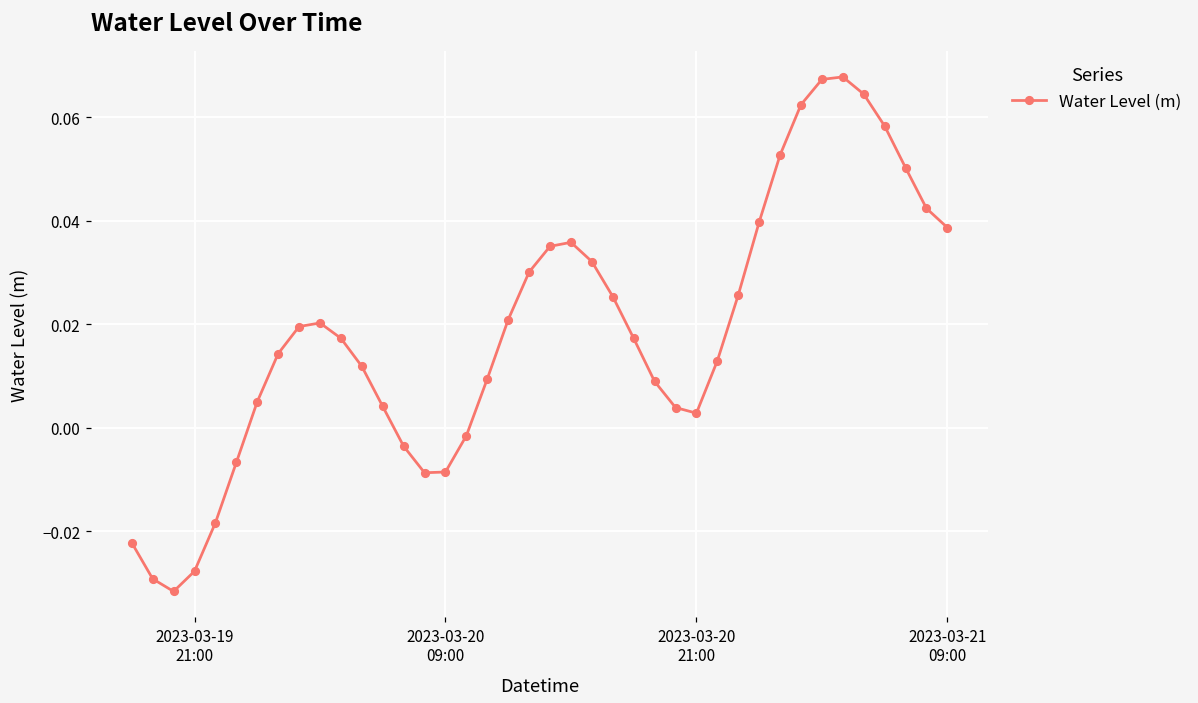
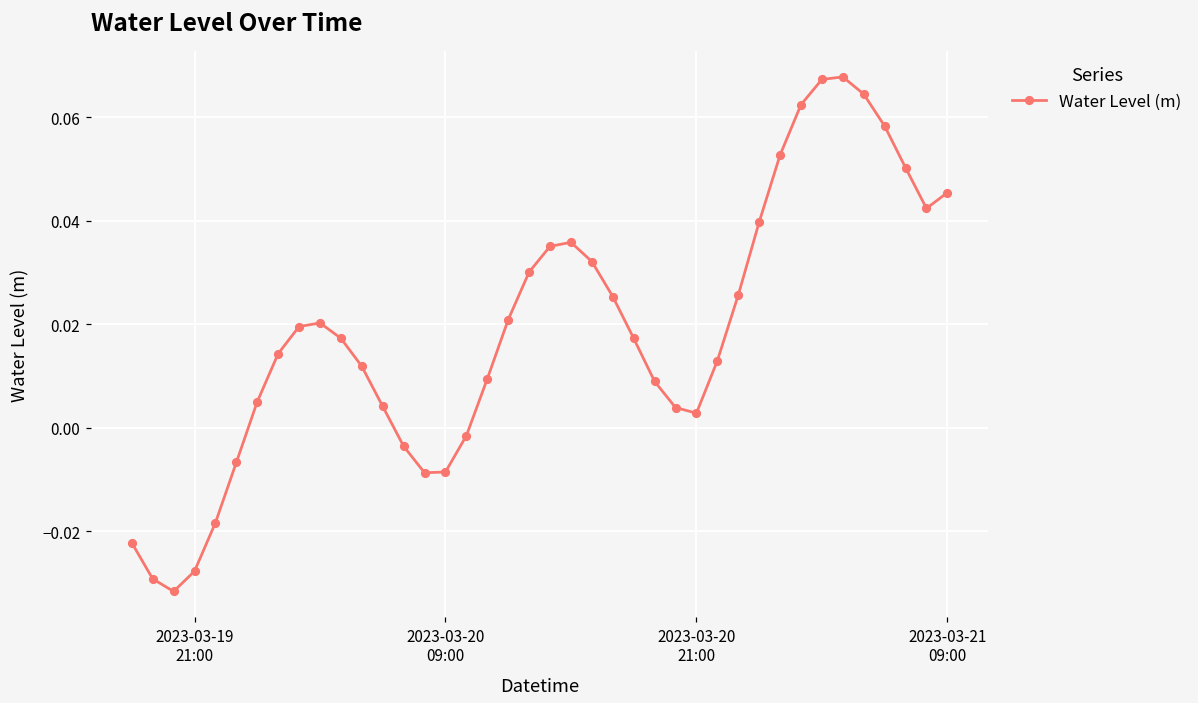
2023-03-21 09:00: 0.039 -> 0.045
